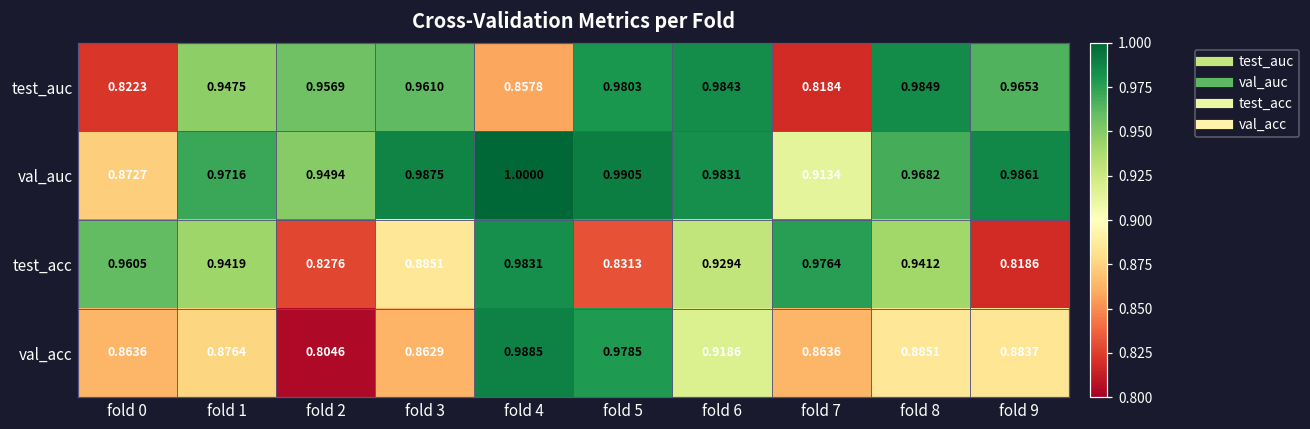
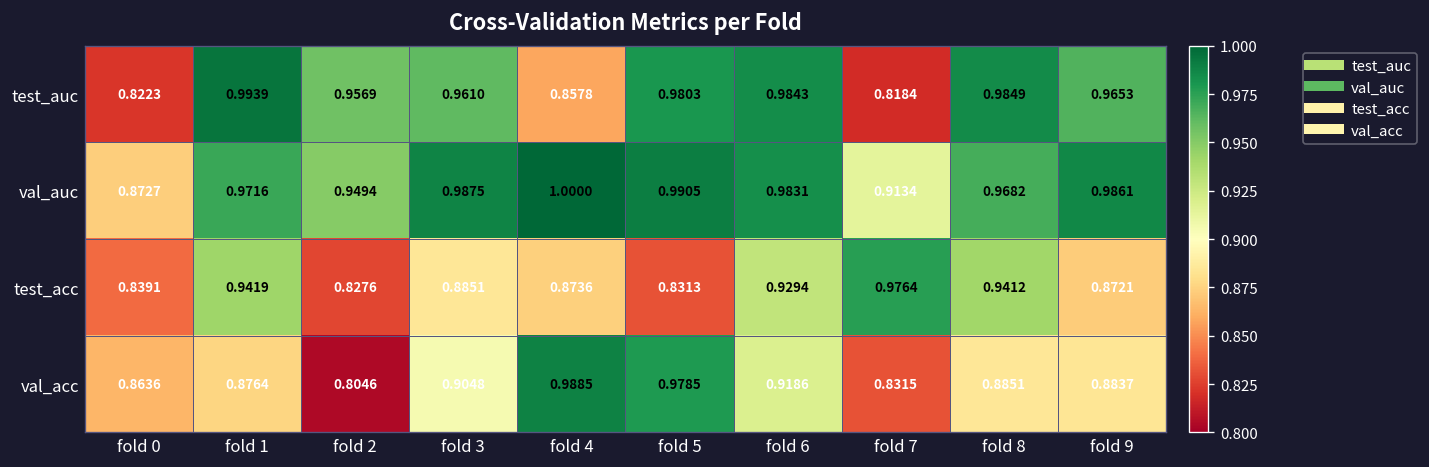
test_auc, fold 1: 0.9475 -> 0.9939
test_acc, fold 0: 0.9605 -> 0.8391
test_acc, fold 4: 0.9831 -> 0.8736
test_acc, fold 9: 0.8186 -> 0.8721
val_acc, fold 3: 0.8629 -> 0.9048
val_acc, fold 7: 0.8636 -> 0.8315
